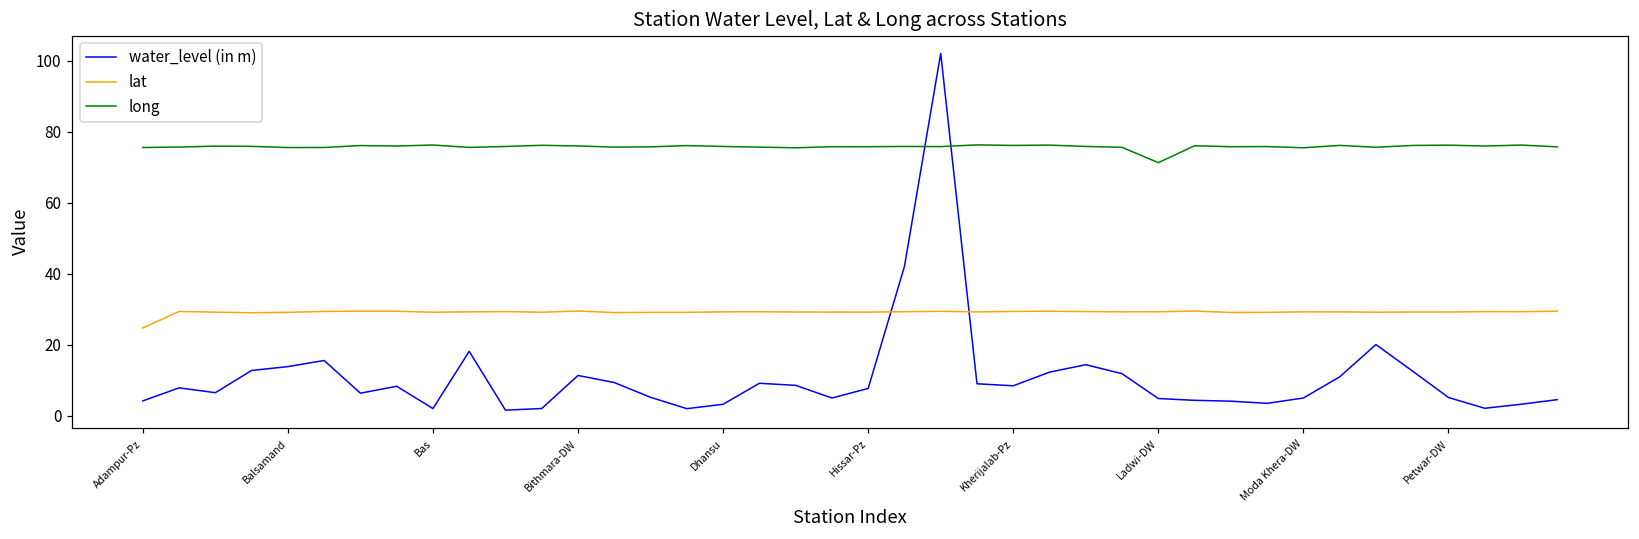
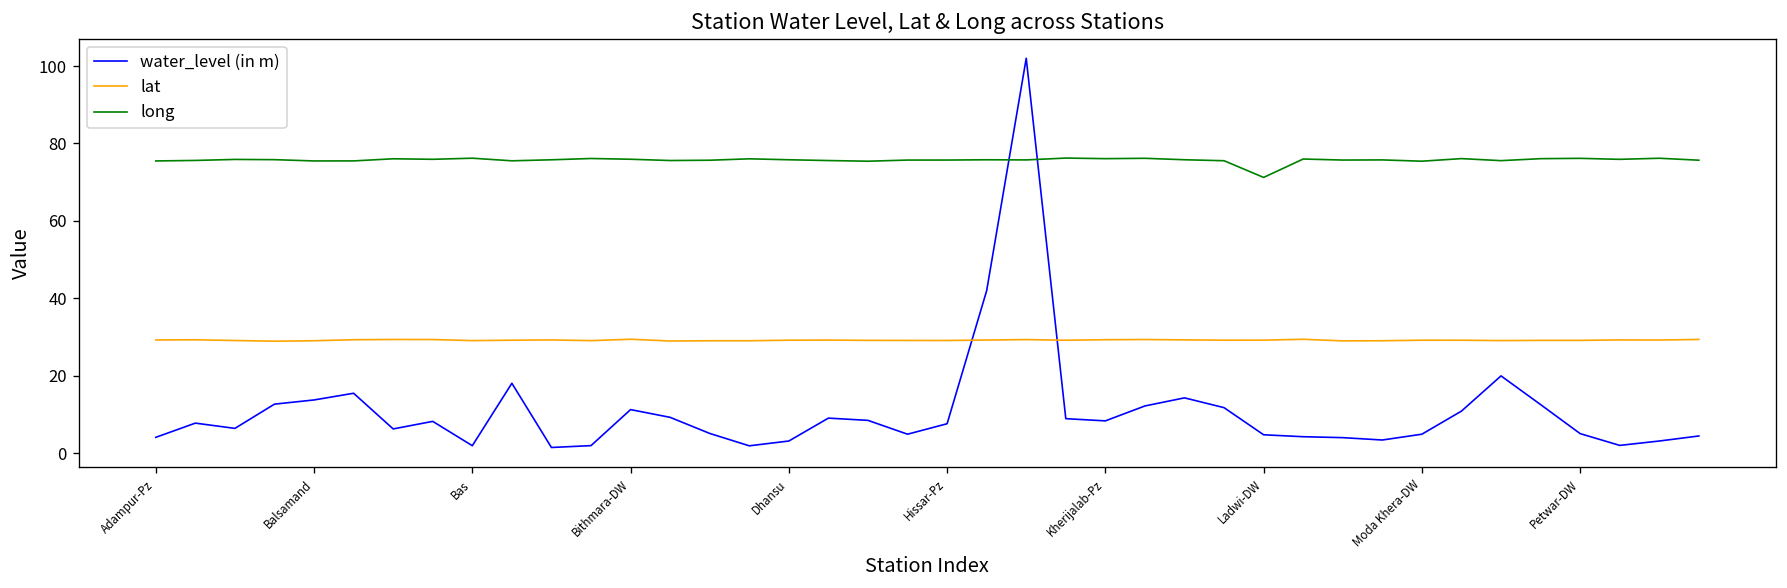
lat, Adampur-Pz: 25 -> 29
